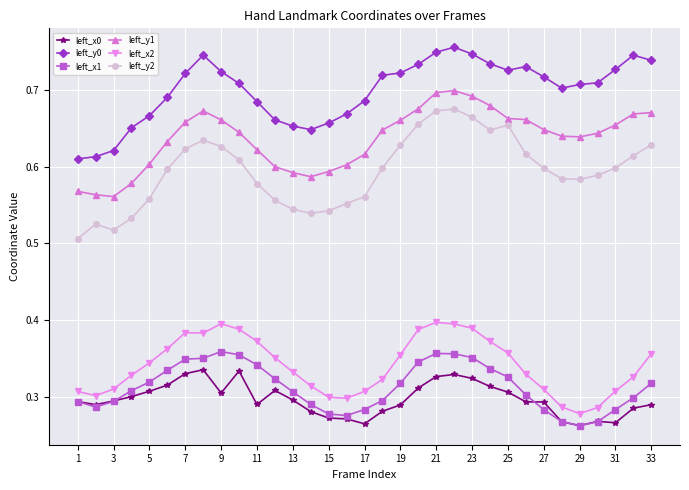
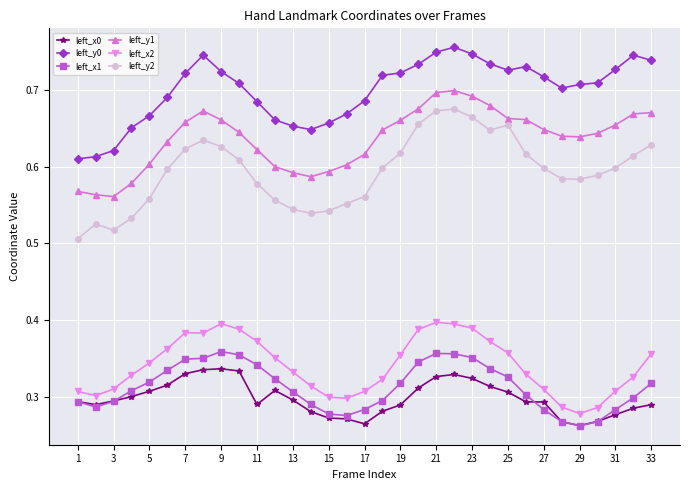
left_x0, 9: 0.31 -> 0.34
left_y2, 19: 0.63 -> 0.62
left_x0, 31: 0.27 -> 0.28
